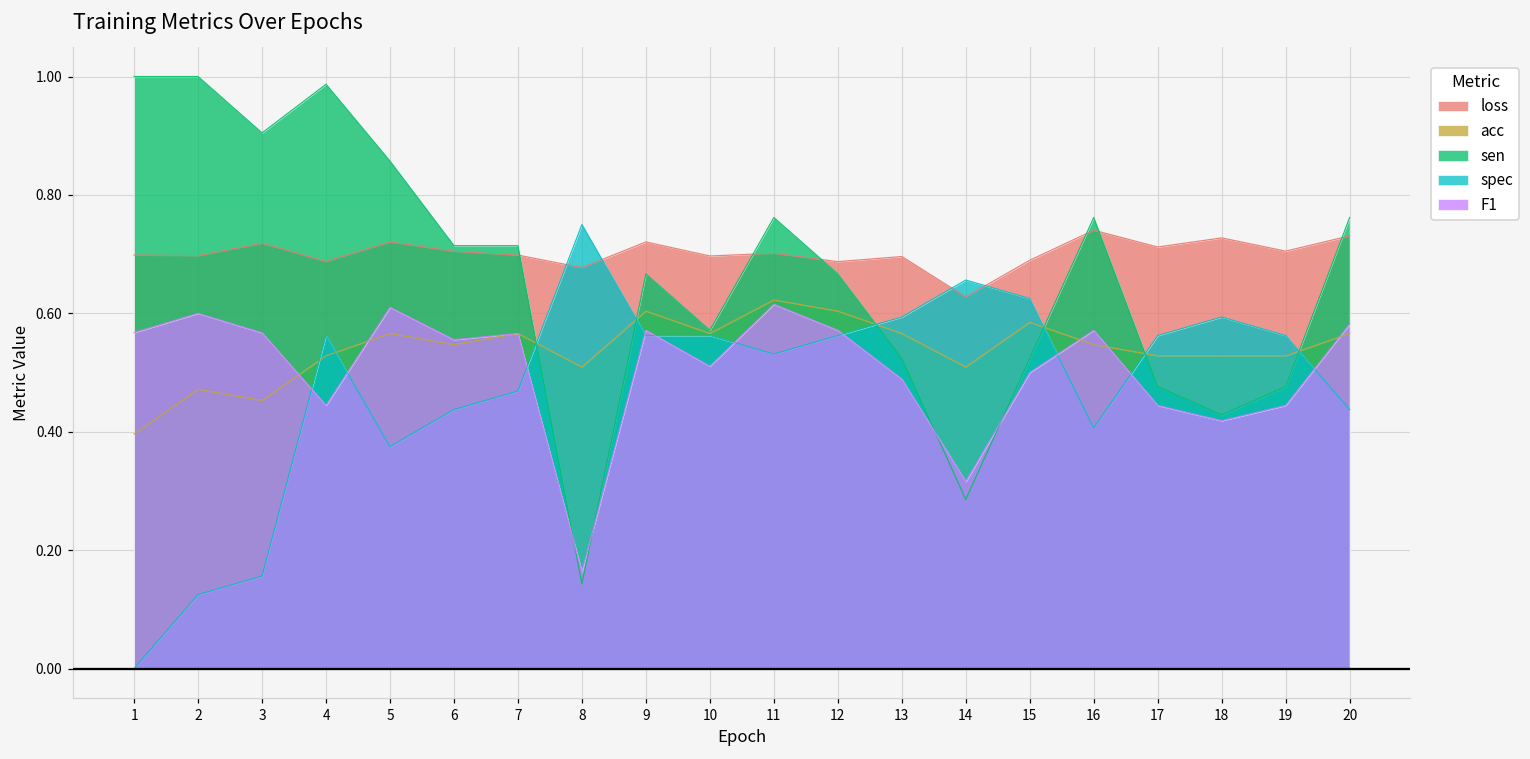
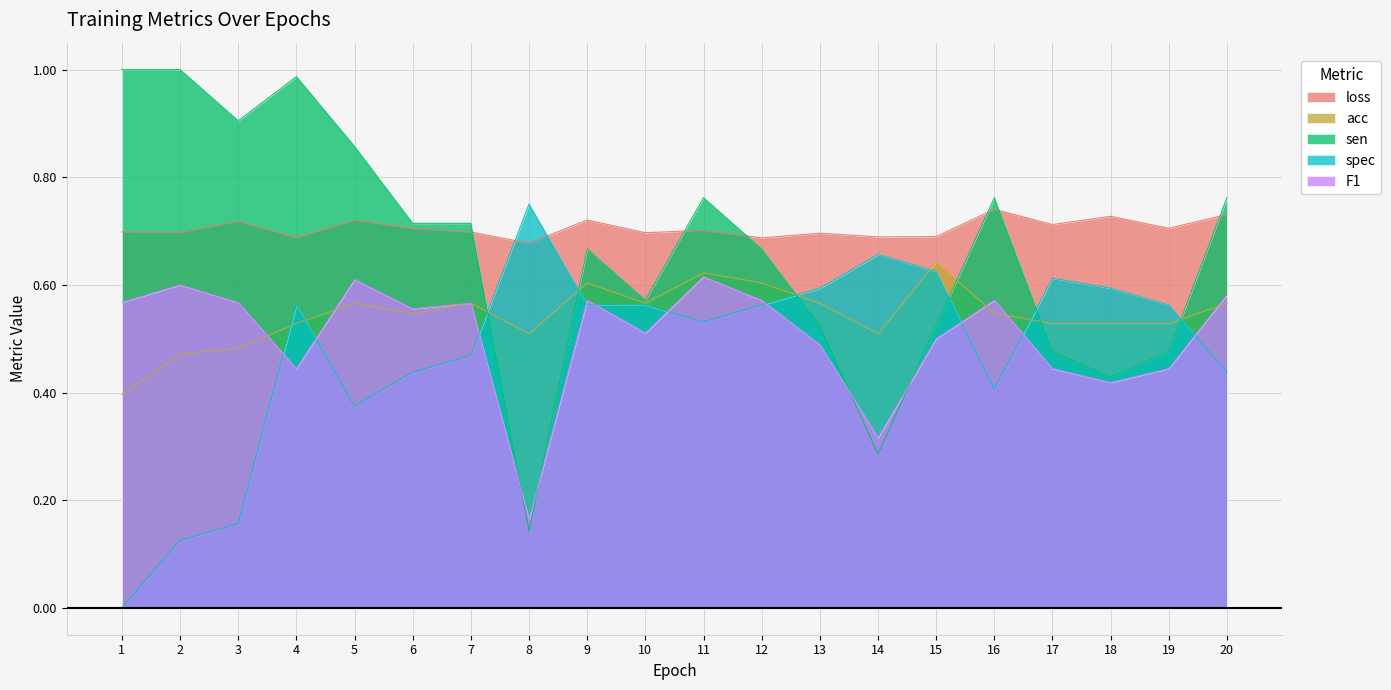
acc, 3: 0.45 -> 0.48
loss, 14: 0.63 -> 0.69
acc, 15: 0.58 -> 0.64
spec, 17: 0.56 -> 0.61
